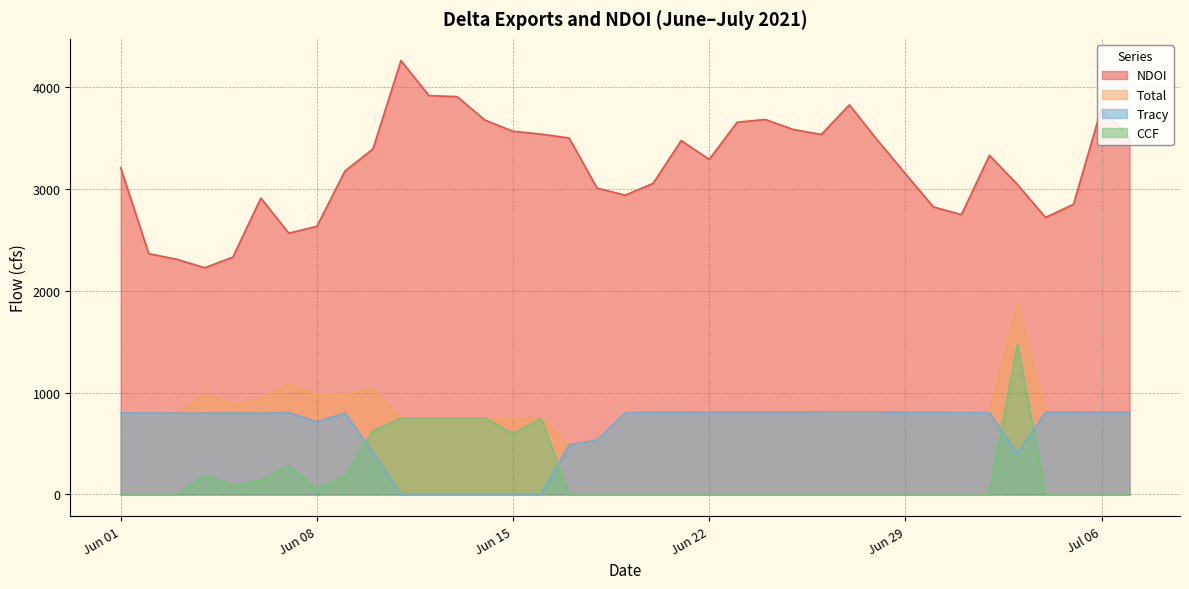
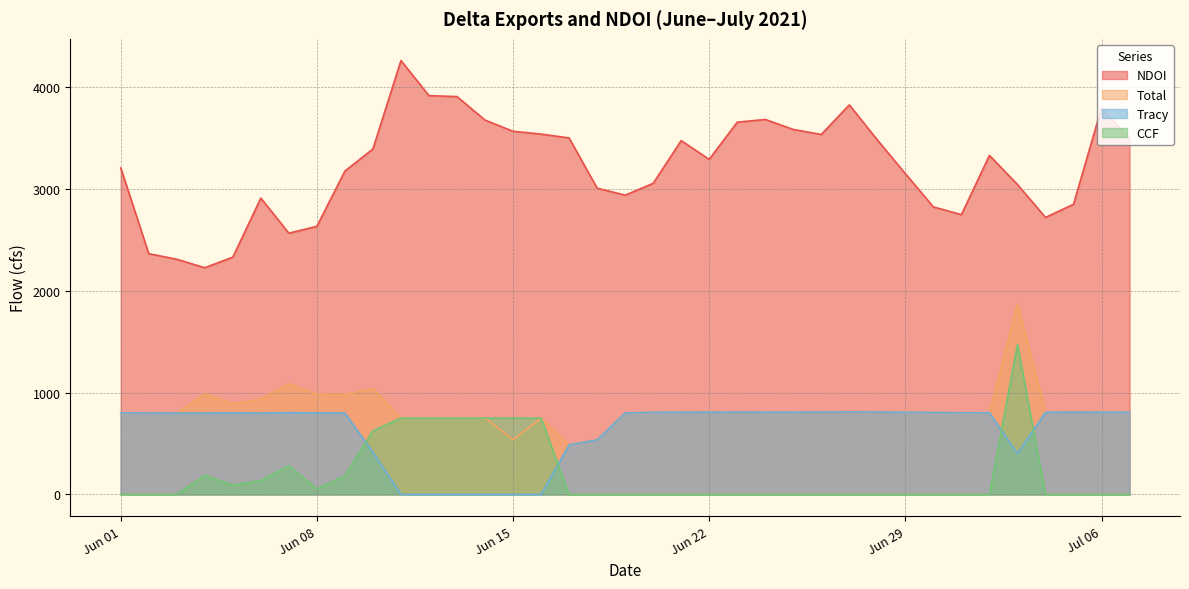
Tracy, Jun 08: 710 -> 800
Total, Jun 15: 750 -> 540
CCF, Jun 15: 600 -> 750
